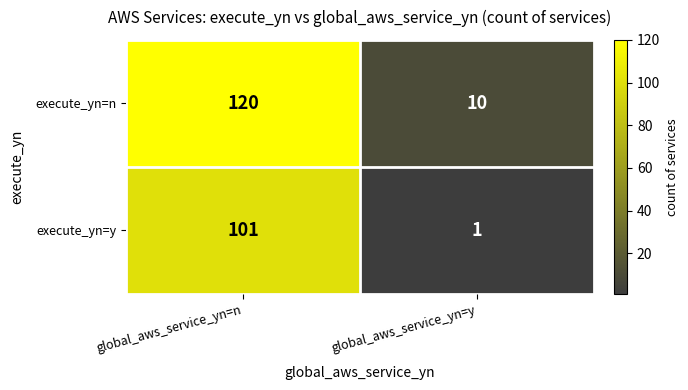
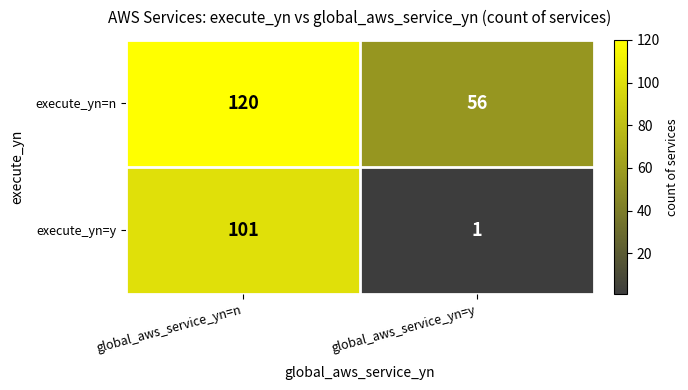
execute_yn=n, global_aws_service_yn=y: 10 -> 56
